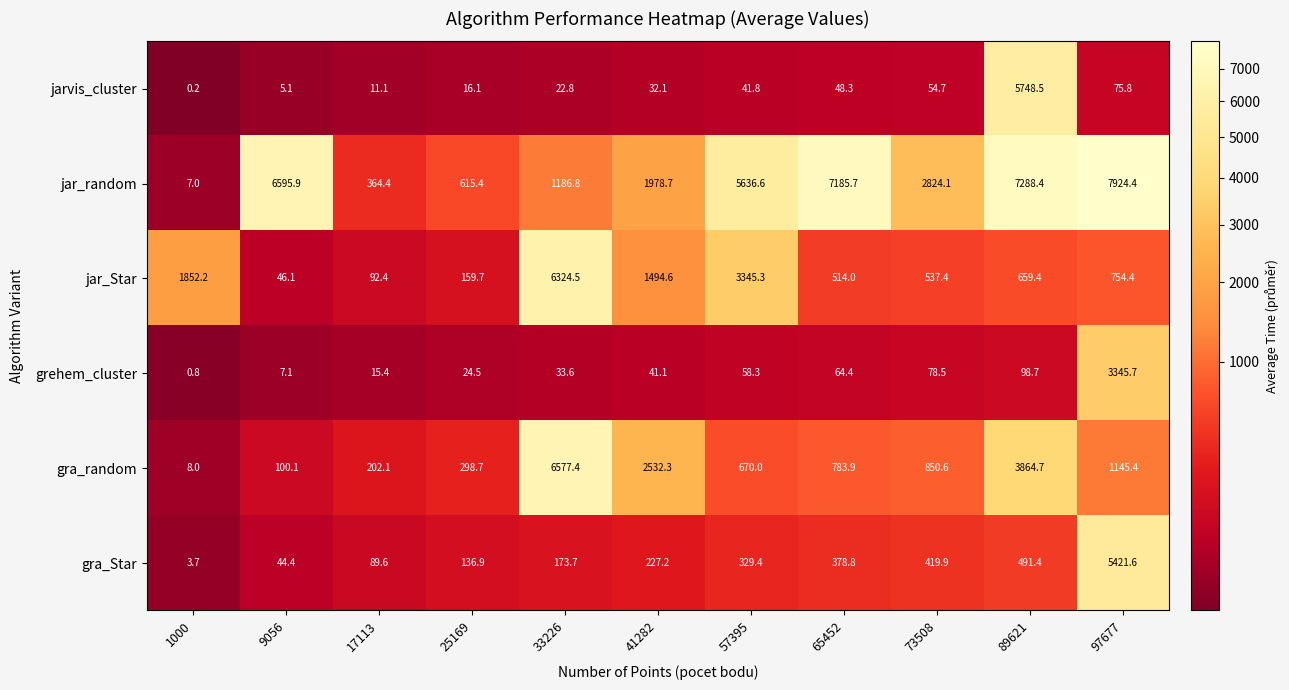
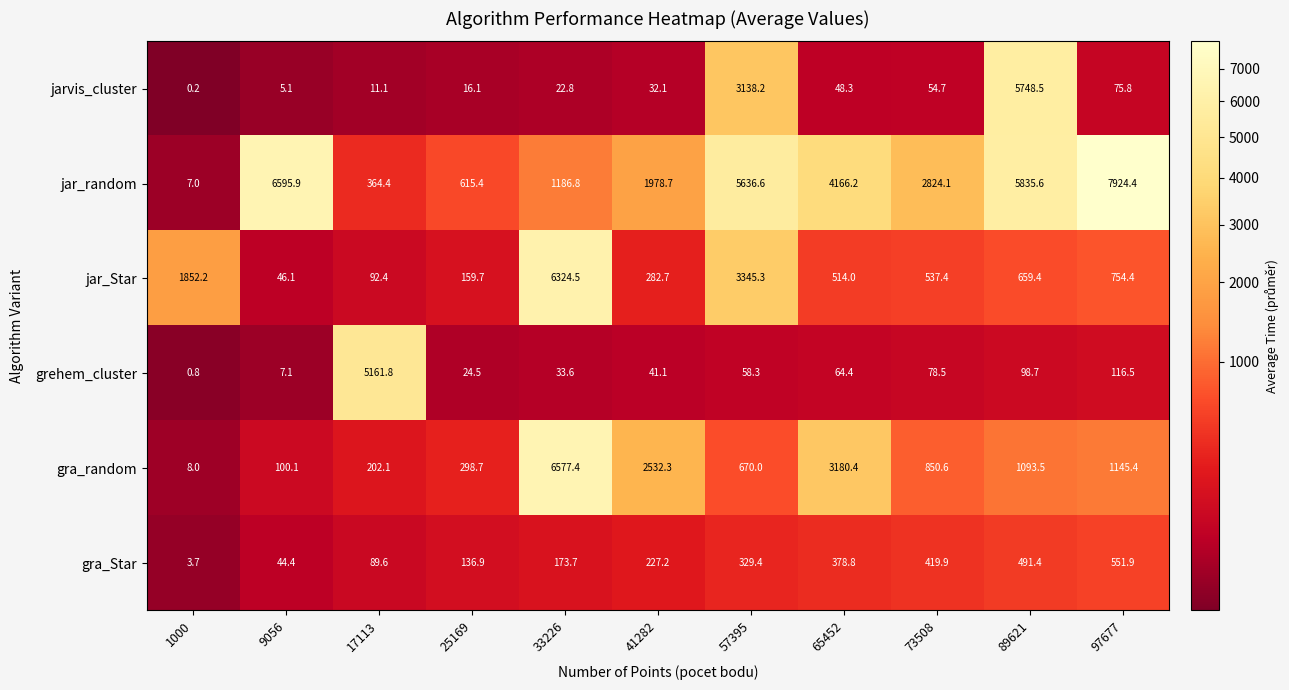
jarvis_cluster, 57395: 41.8 -> 3138.2
jar_random, 65452: 7185.7 -> 4166.2
jar_random, 89621: 7288.4 -> 5835.6
jar_Star, 41282: 1494.6 -> 282.7
grehem_cluster, 17113: 15.4 -> 5161.8
grehem_cluster, 97677: 3345.7 -> 116.5
gra_random, 65452: 783.9 -> 3180.4
gra_random, 89621: 3864.7 -> 1093.5
gra_Star, 97677: 5421.6 -> 551.9
